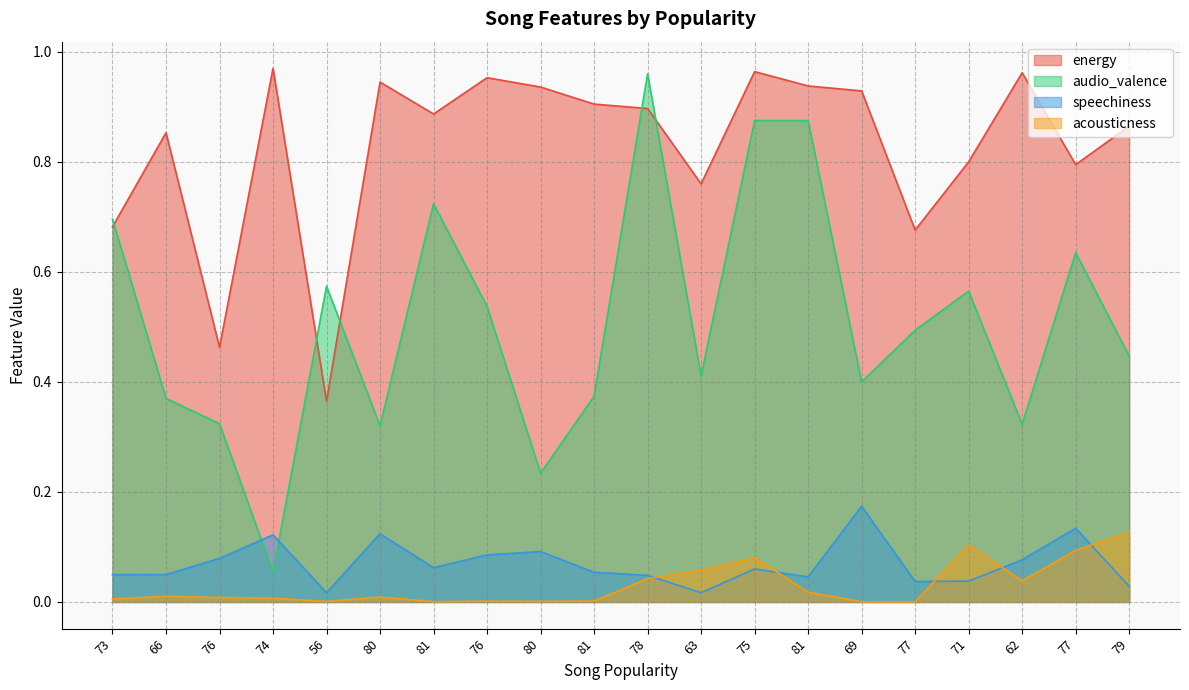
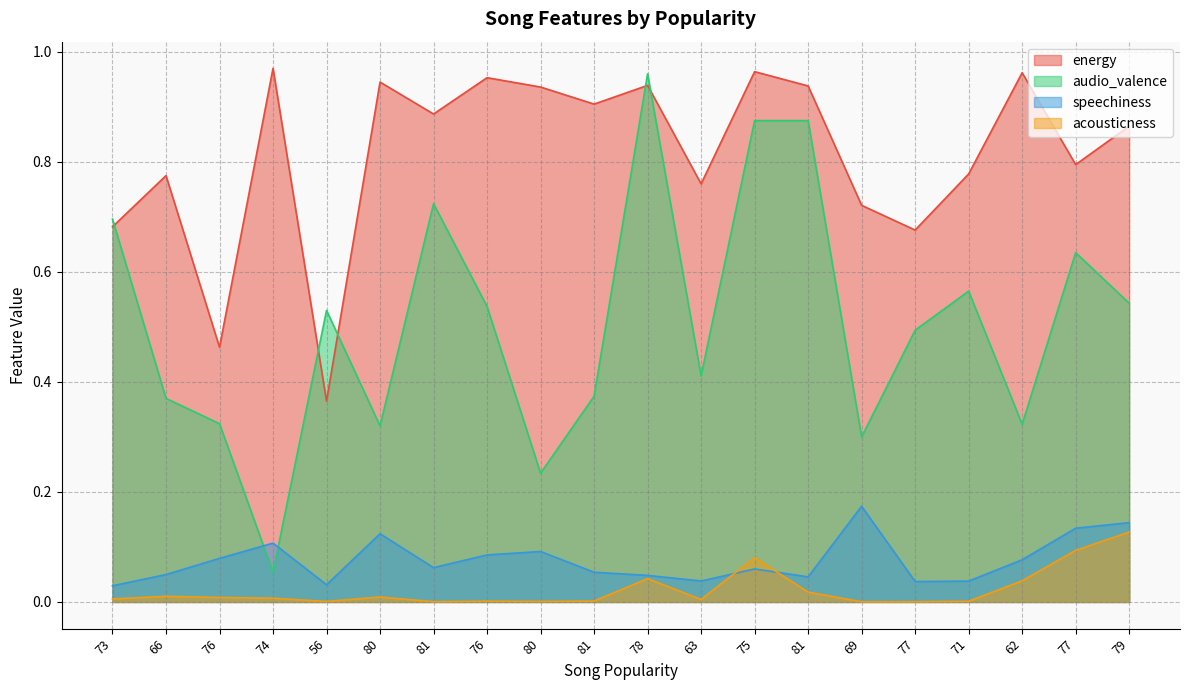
speechiness, 73: 0.05 -> 0.03
energy, 66: 0.85 -> 0.78
speechiness, 74: 0.12 -> 0.11
audio_valence, 56: 0.57 -> 0.53
speechiness, 56: 0.02 -> 0.03
energy, 78: 0.90 -> 0.94
speechiness, 63: 0.02 -> 0.04
acousticness, 63: 0.06 -> 0.00
energy, 69: 0.93 -> 0.72
audio_valence, 69: 0.4 -> 0.3
energy, 71: 0.80 -> 0.78
acousticness, 71: 0.10 -> 0.00
audio_valence, 79: 0.45 -> 0.54
speechiness, 79: 0.03 -> 0.14
